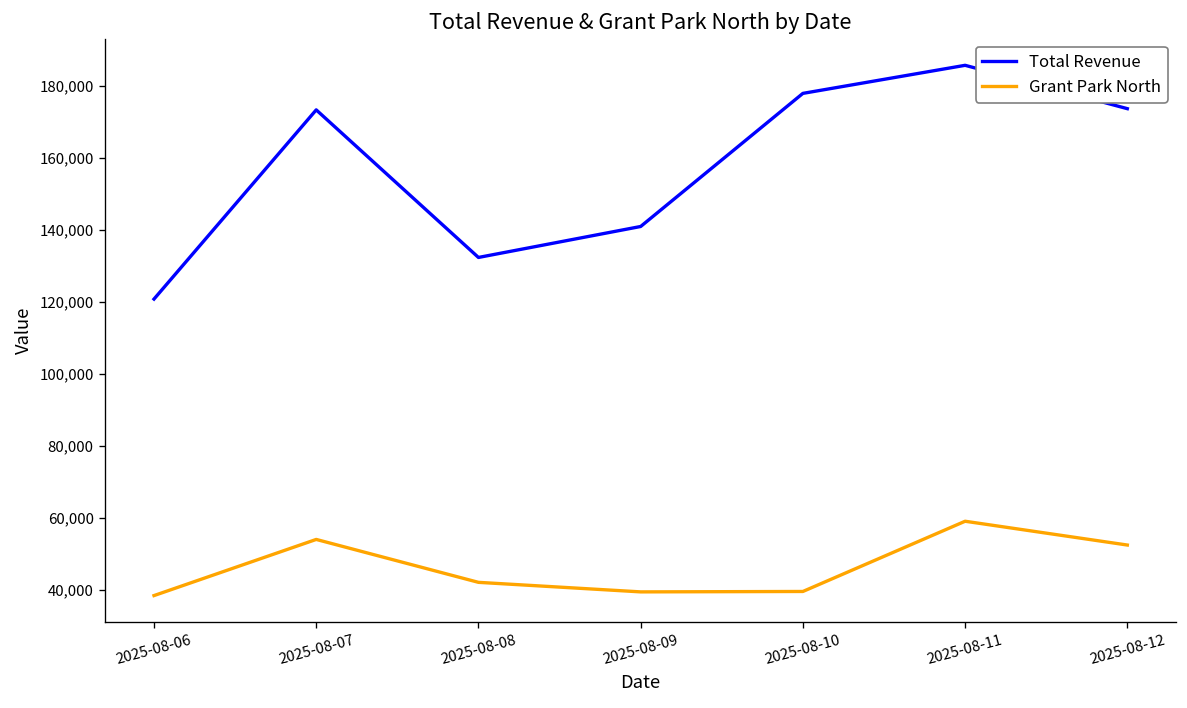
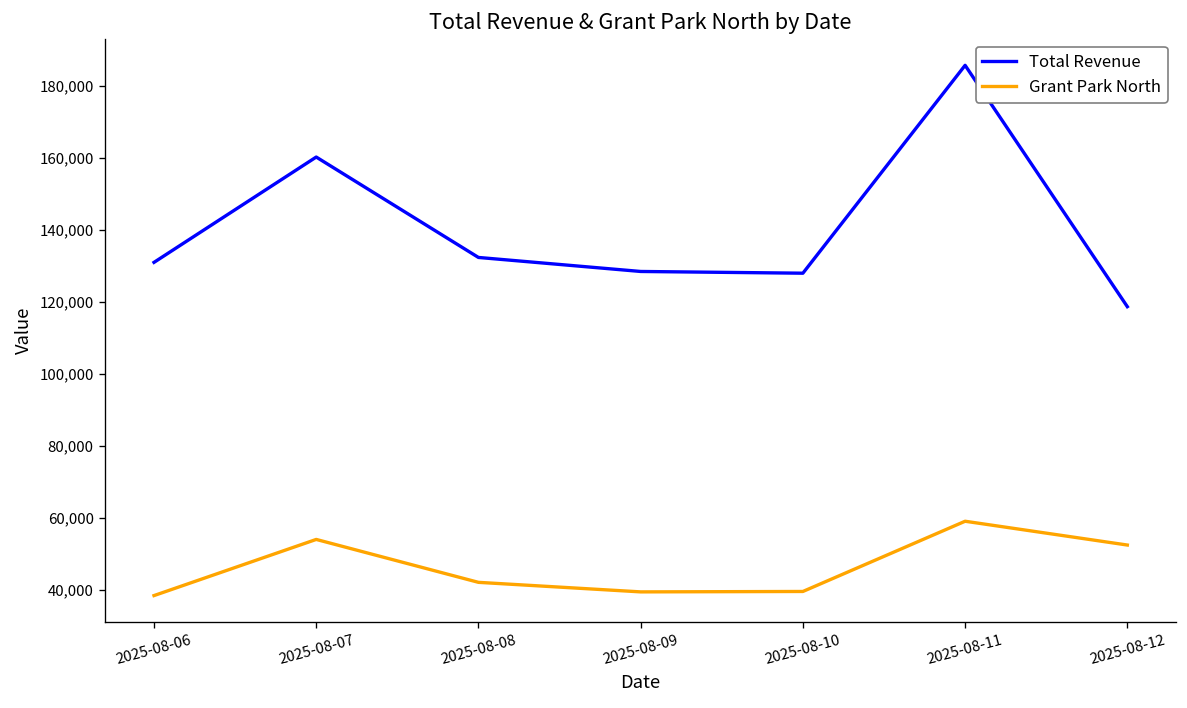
Total Revenue, 2025-08-06: 121,000 -> 131,000
Total Revenue, 2025-08-07: 173,000 -> 160,000
Total Revenue, 2025-08-09: 141,000 -> 128,000
Total Revenue, 2025-08-10: 178,000 -> 128,000
Total Revenue, 2025-08-12: 174,000 -> 119,000
